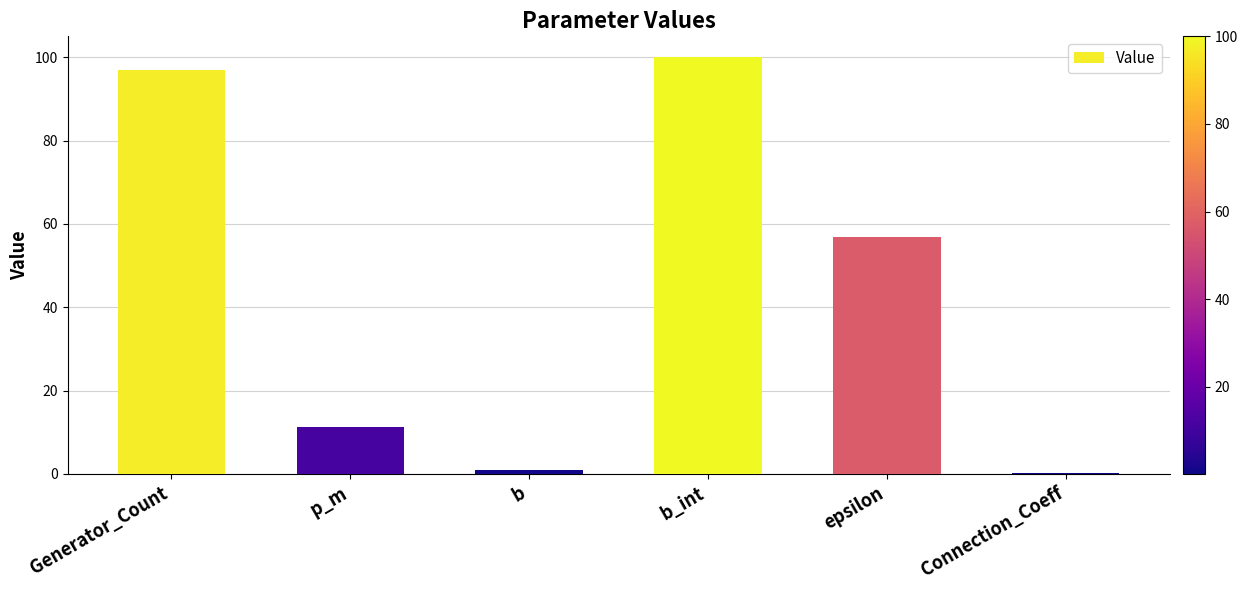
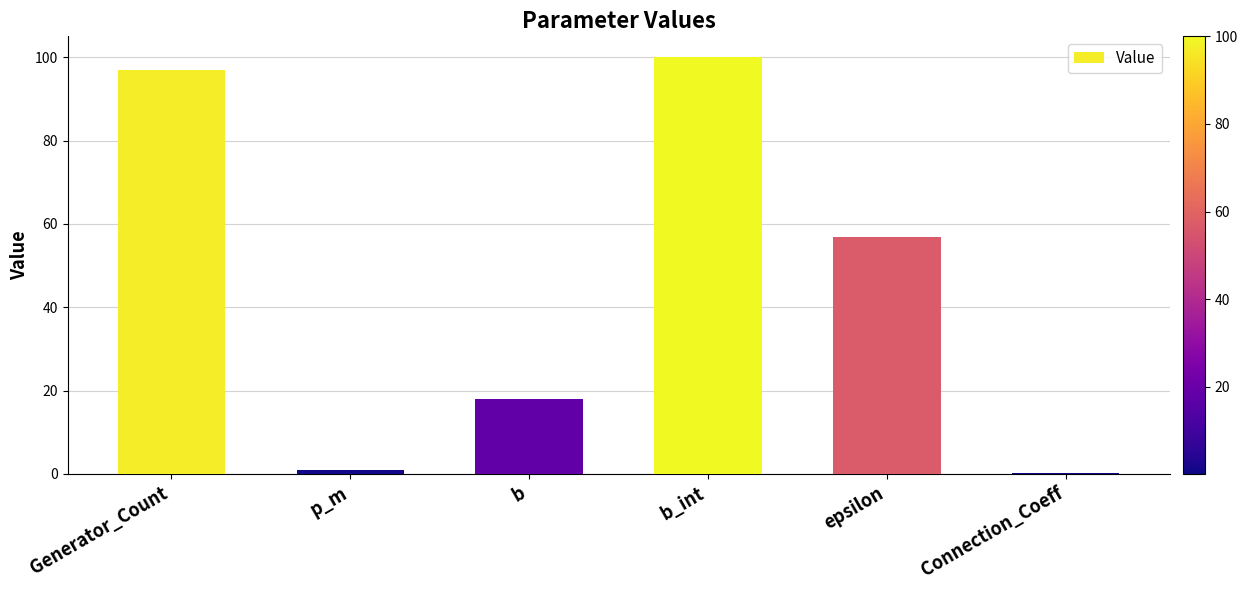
p_m: 11 -> 1
b: 1 -> 18
